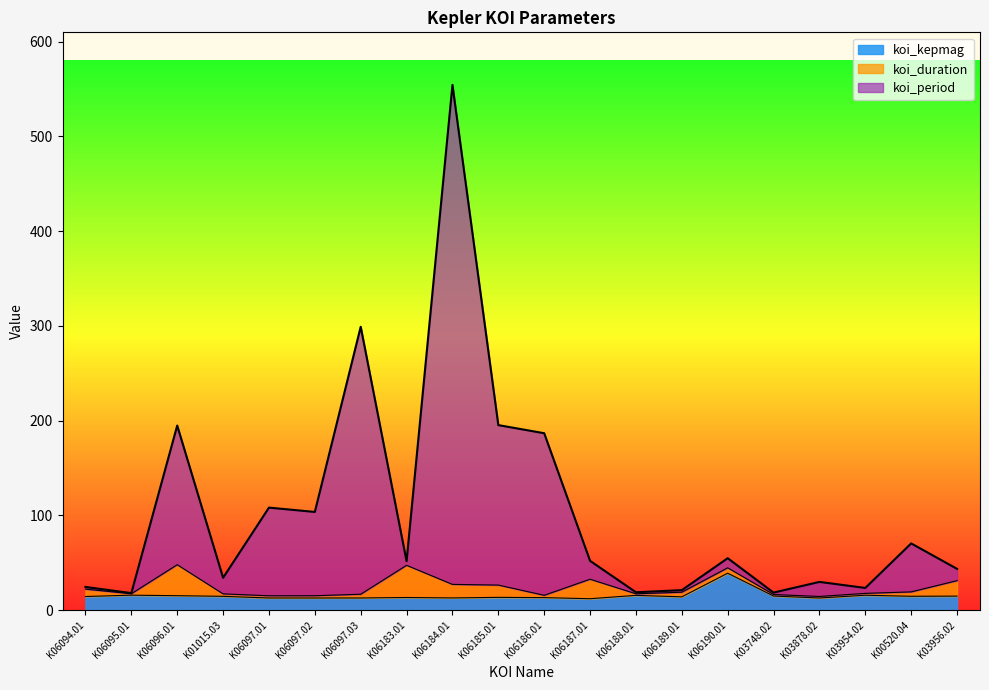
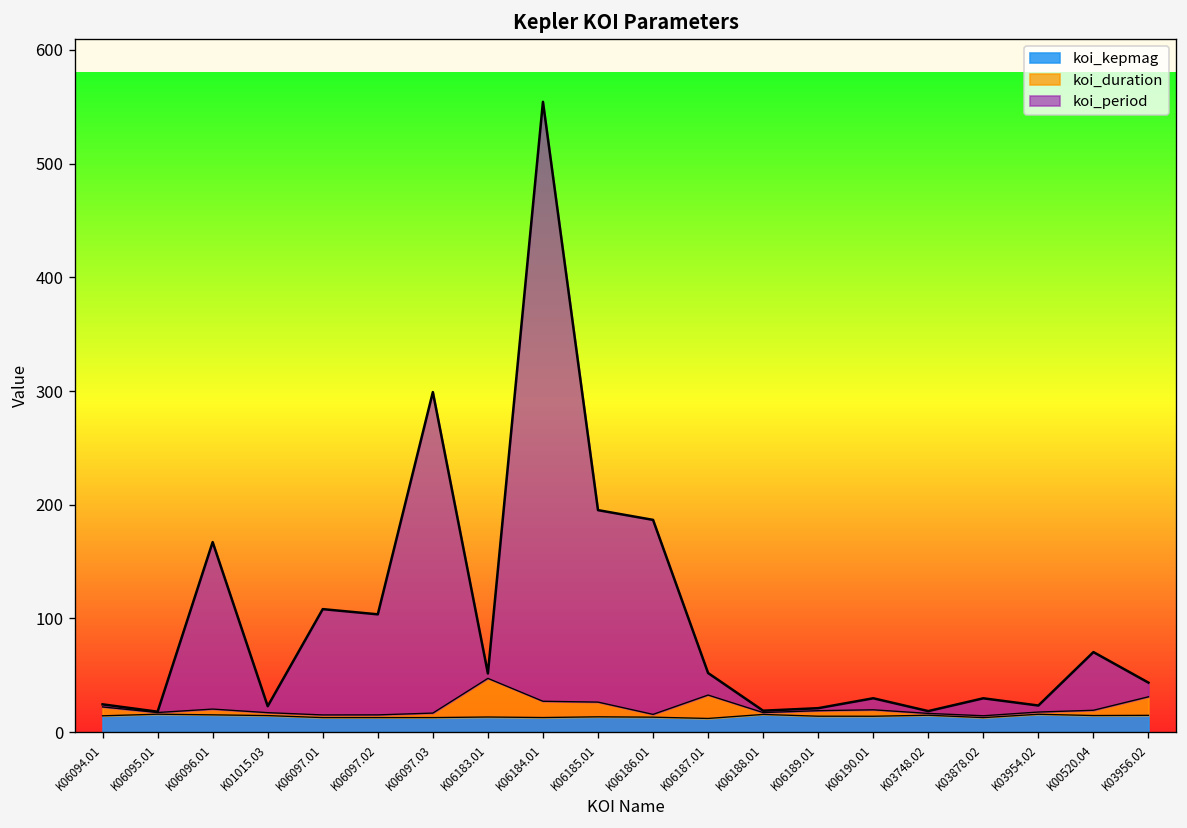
koi_duration, K06096.01: 30 -> 10
koi_period, K01015.03: 20 -> 10
koi_kepmag, K06190.01: 40 -> 10
